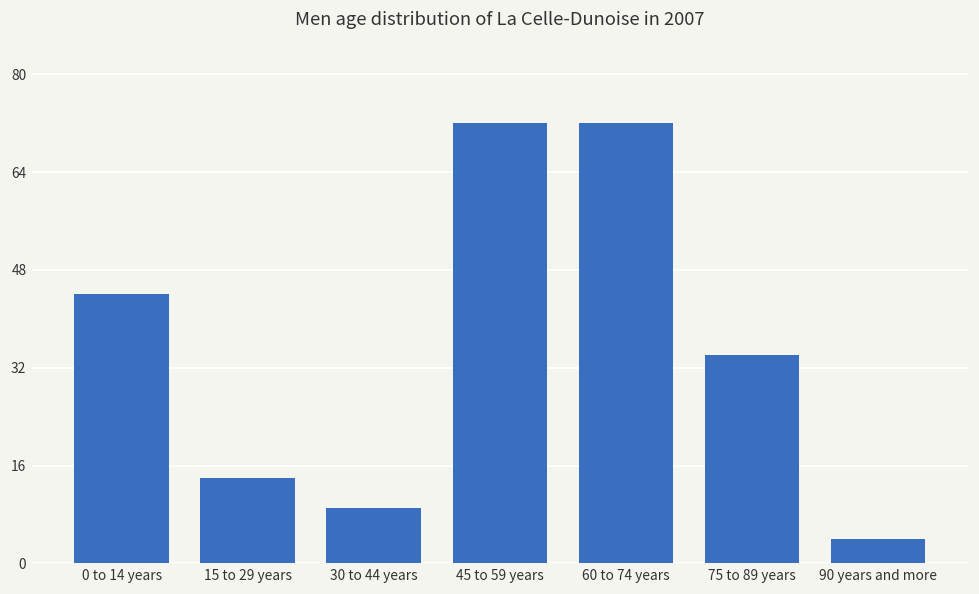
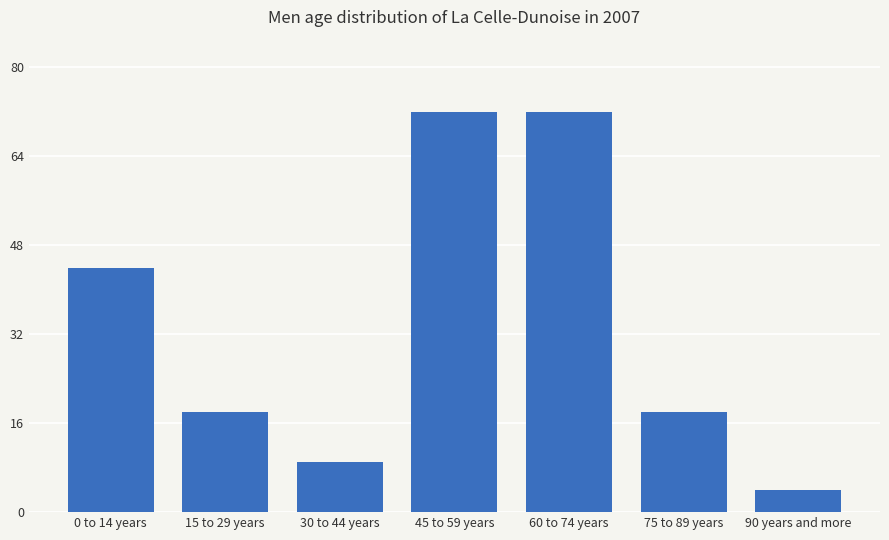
15 to 29 years: 14 -> 18
75 to 89 years: 34 -> 18
